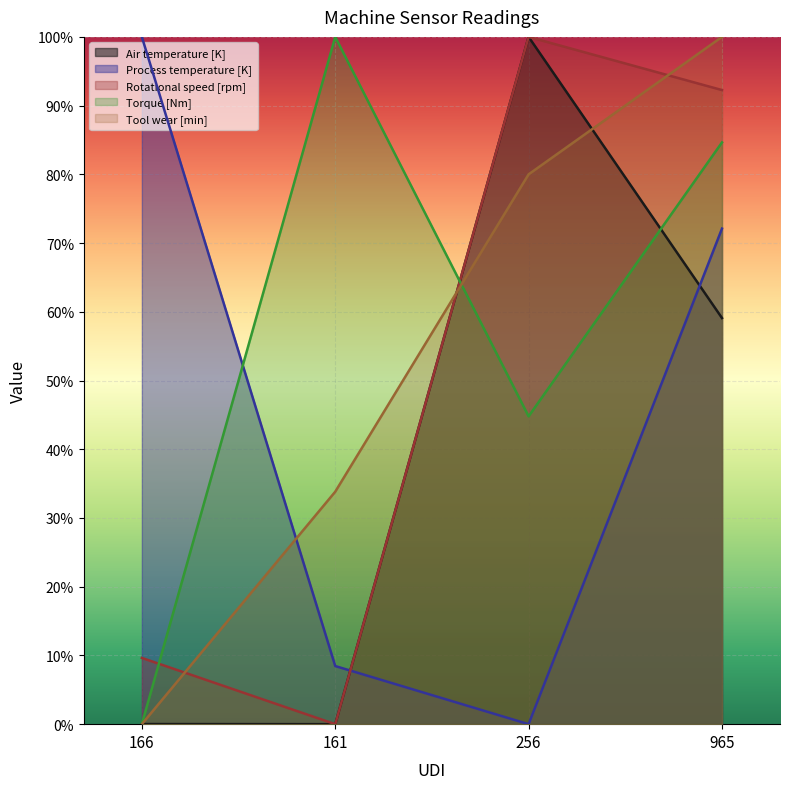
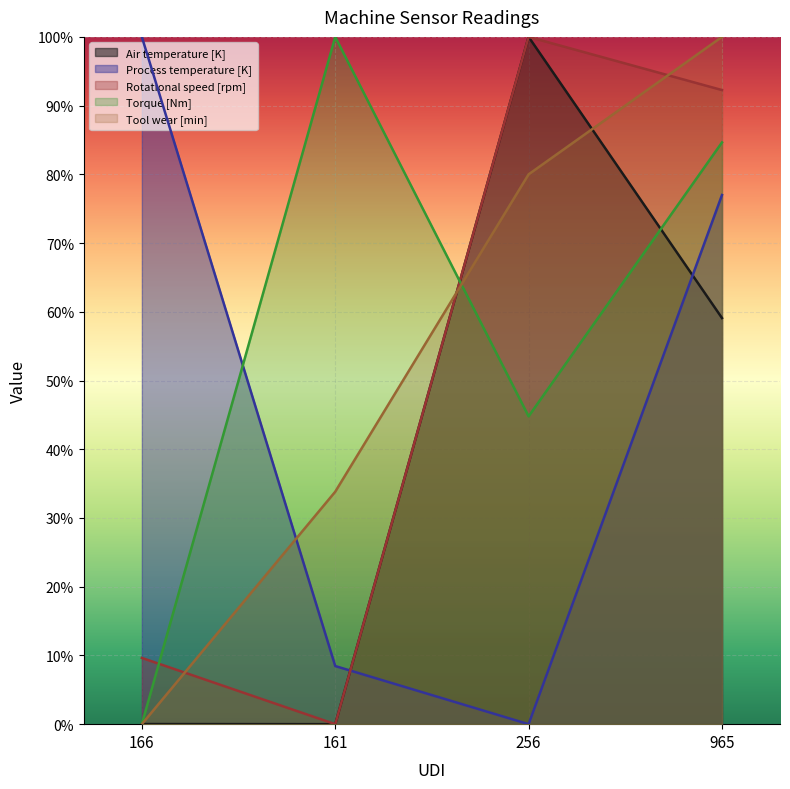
Process temperature [K], 965: 72% -> 77%
